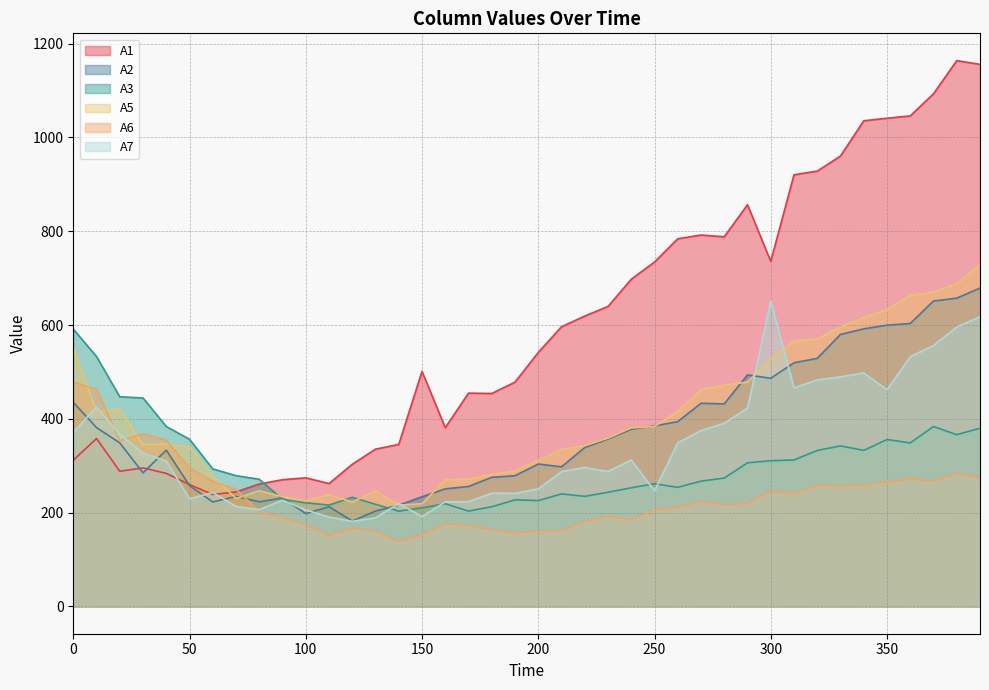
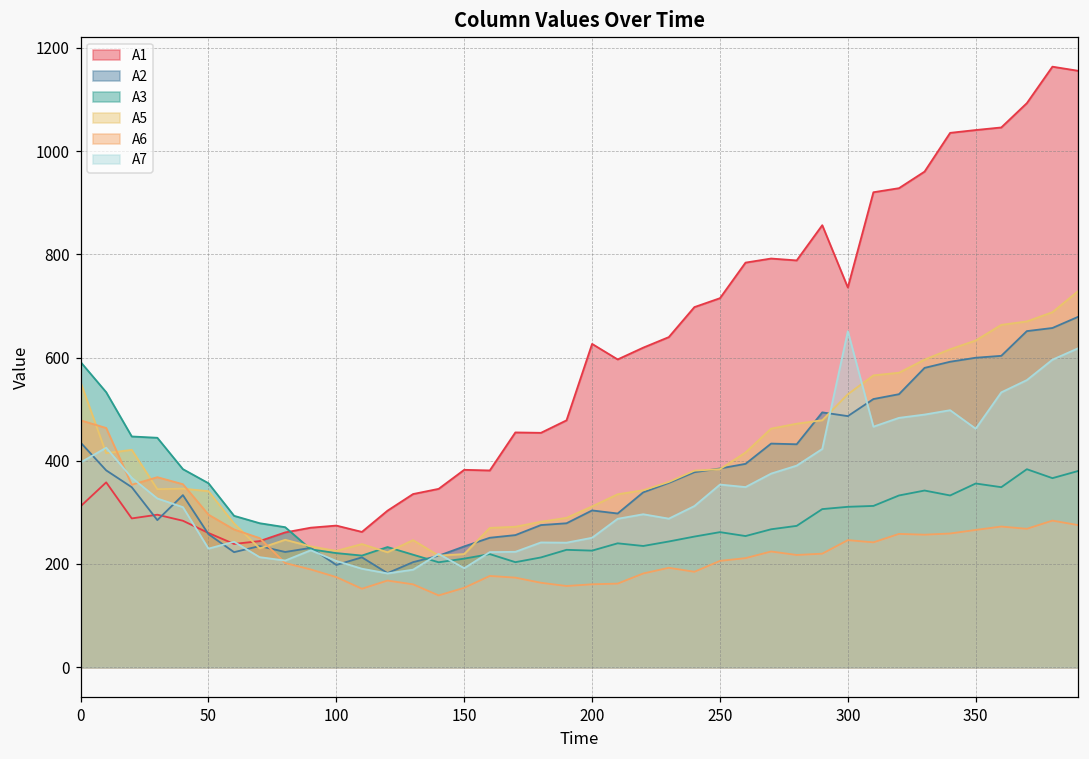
A7, 0: 370 -> 400
A1, 150: 500 -> 380
A1, 200: 540 -> 630
A1, 250: 730 -> 710
A7, 250: 250 -> 350
